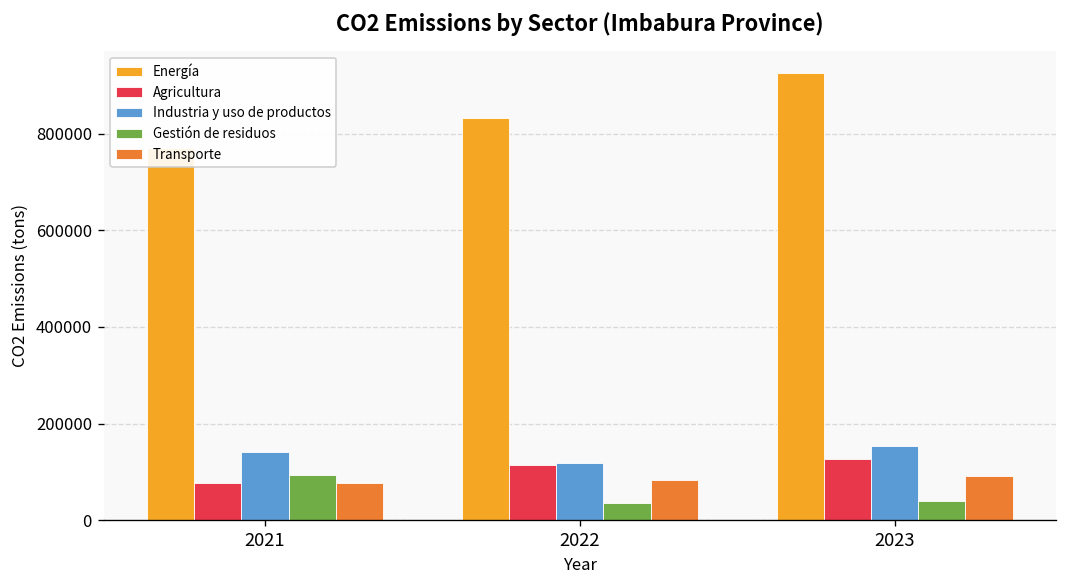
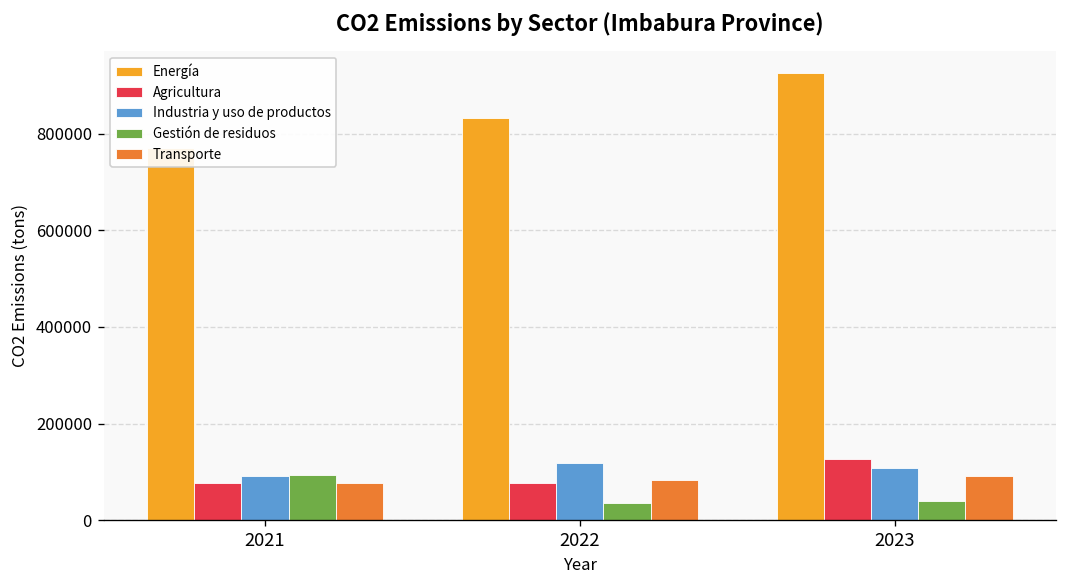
Industria y uso de productos, 2021: 140000 -> 90000
Agricultura, 2022: 110000 -> 80000
Industria y uso de productos, 2023: 150000 -> 110000
